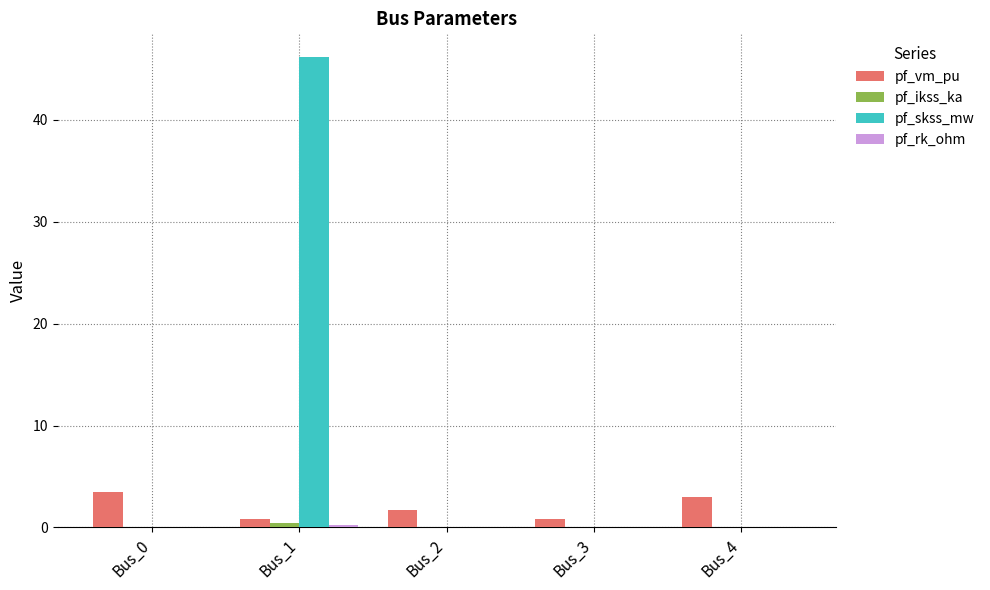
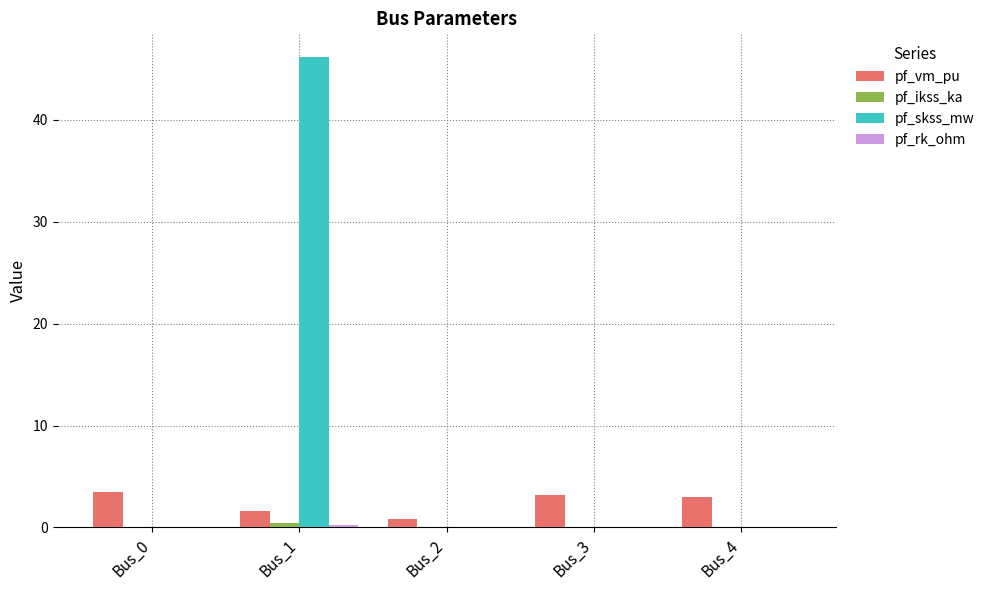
pf_vm_pu, Bus_1: 0.8 -> 1.6
pf_vm_pu, Bus_2: 1.7 -> 0.8
pf_vm_pu, Bus_3: 0.9 -> 3.2
